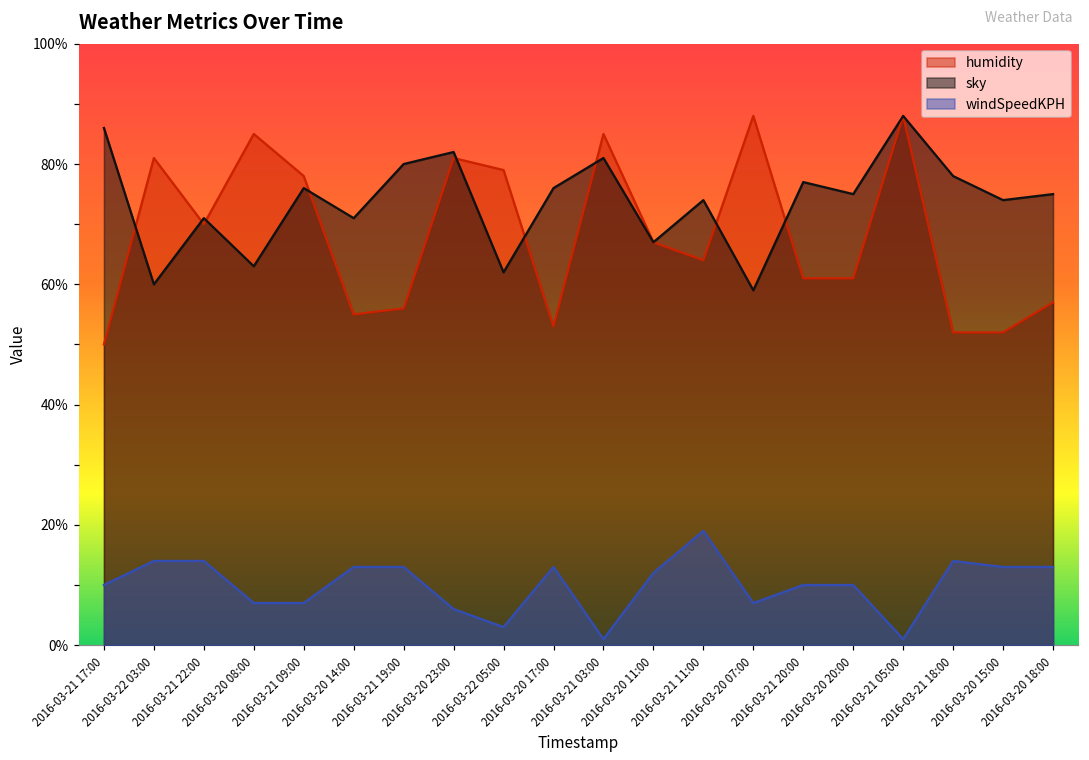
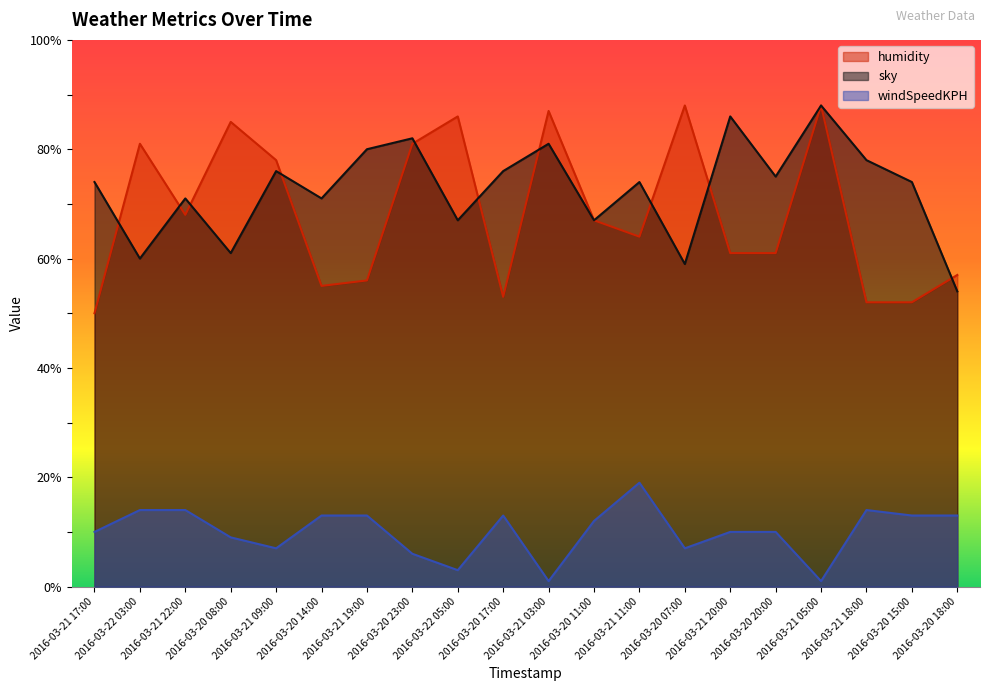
sky, 2016-03-21 17:00: 86% -> 74%
humidity, 2016-03-21 22:00: 70% -> 68%
sky, 2016-03-20 08:00: 63% -> 61%
windSpeedKPH, 2016-03-20 08:00: 7% -> 9%
humidity, 2016-03-22 05:00: 79% -> 86%
sky, 2016-03-22 05:00: 62% -> 67%
humidity, 2016-03-21 03:00: 85% -> 87%
sky, 2016-03-21 20:00: 77% -> 86%
sky, 2016-03-20 18:00: 75% -> 54%
